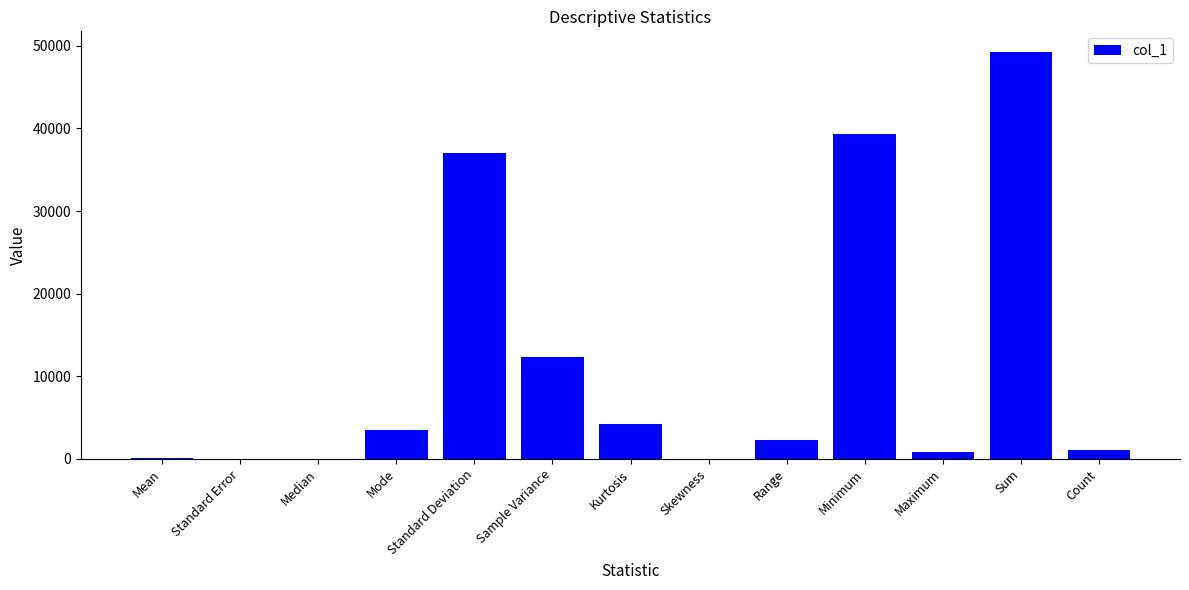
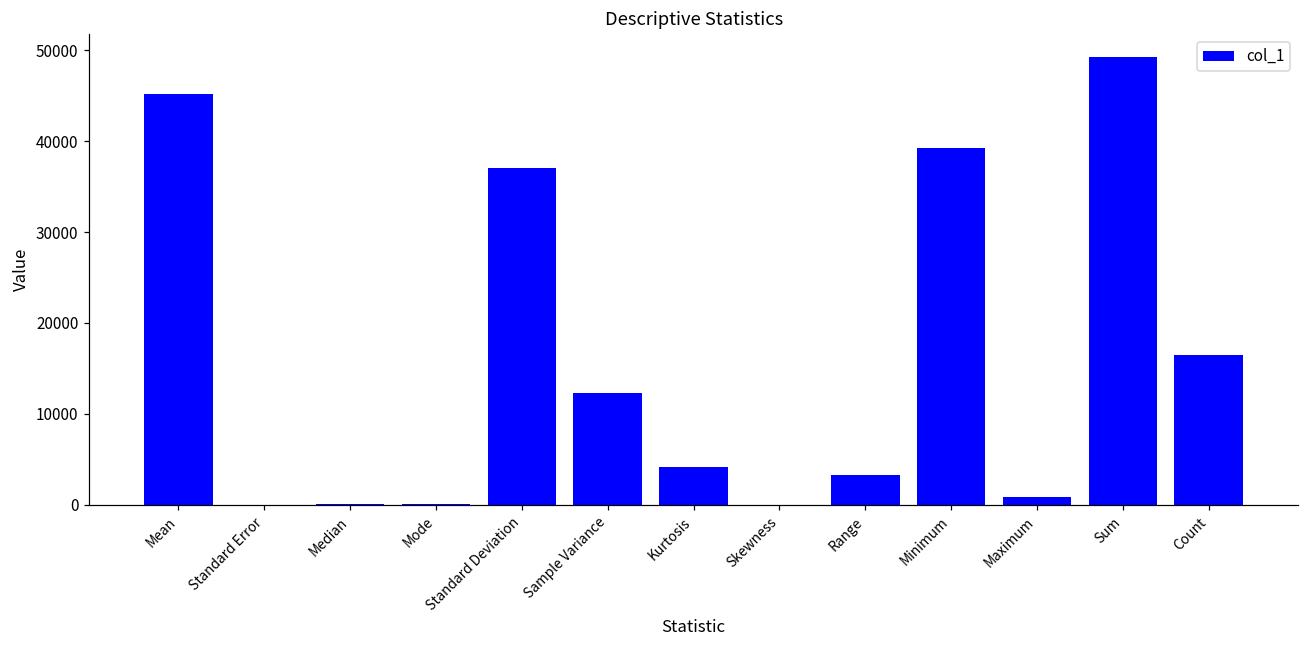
Mean: 0 -> 45000
Mode: 3000 -> 0
Range: 2000 -> 3000
Count: 1000 -> 17000
